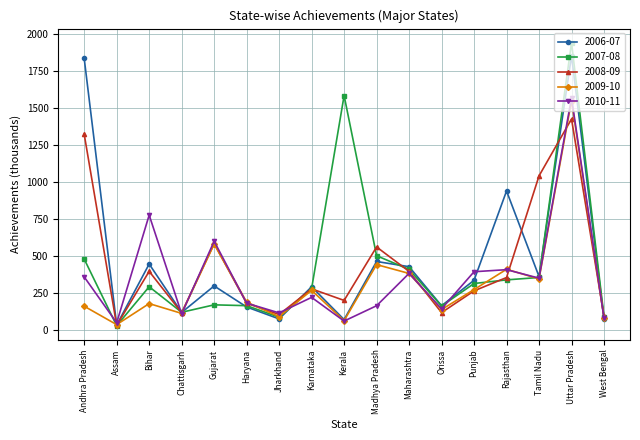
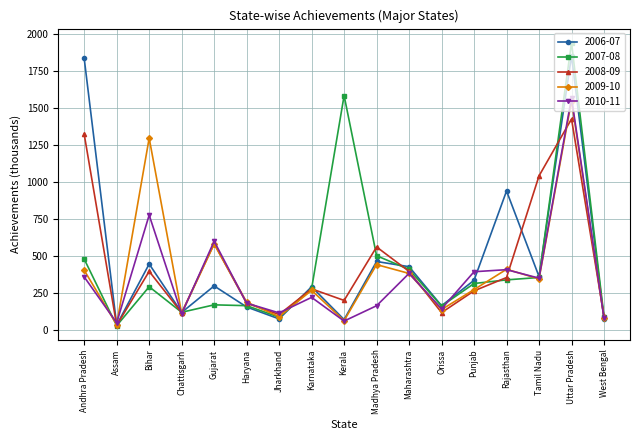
2009-10, Andhra Pradesh: 160 -> 400
2009-10, Bihar: 180 -> 1300
